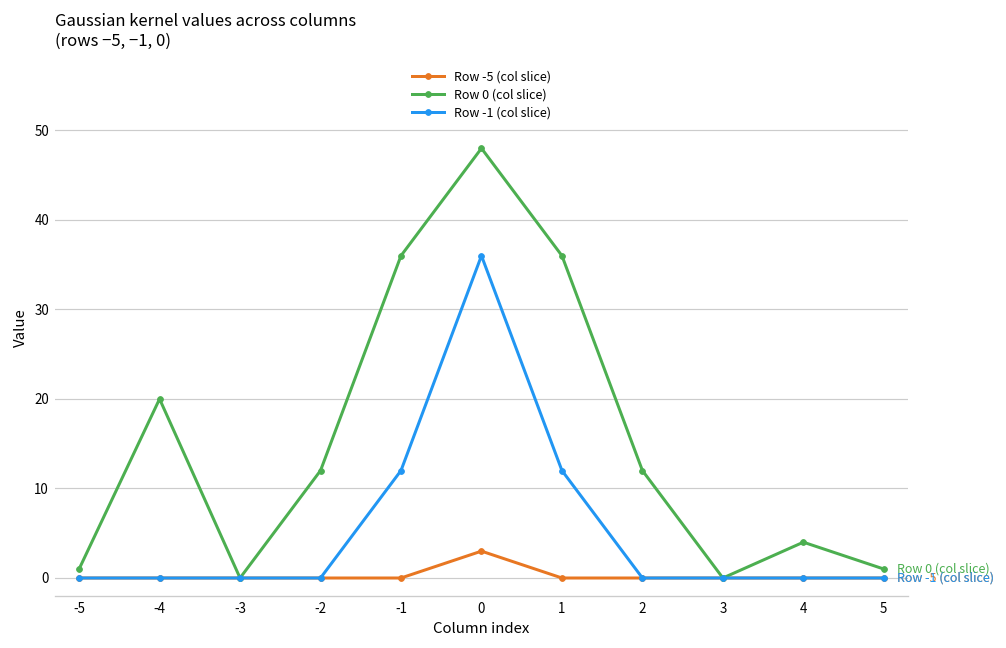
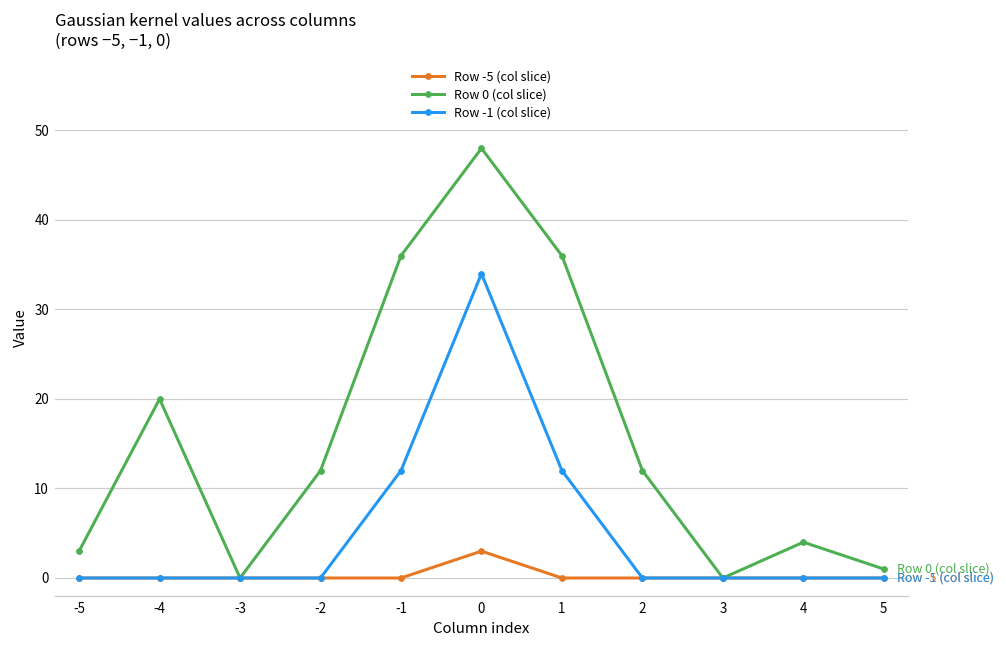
Row 0 (col slice), -5: 1 -> 3
Row -1 (col slice), 0: 36 -> 34
